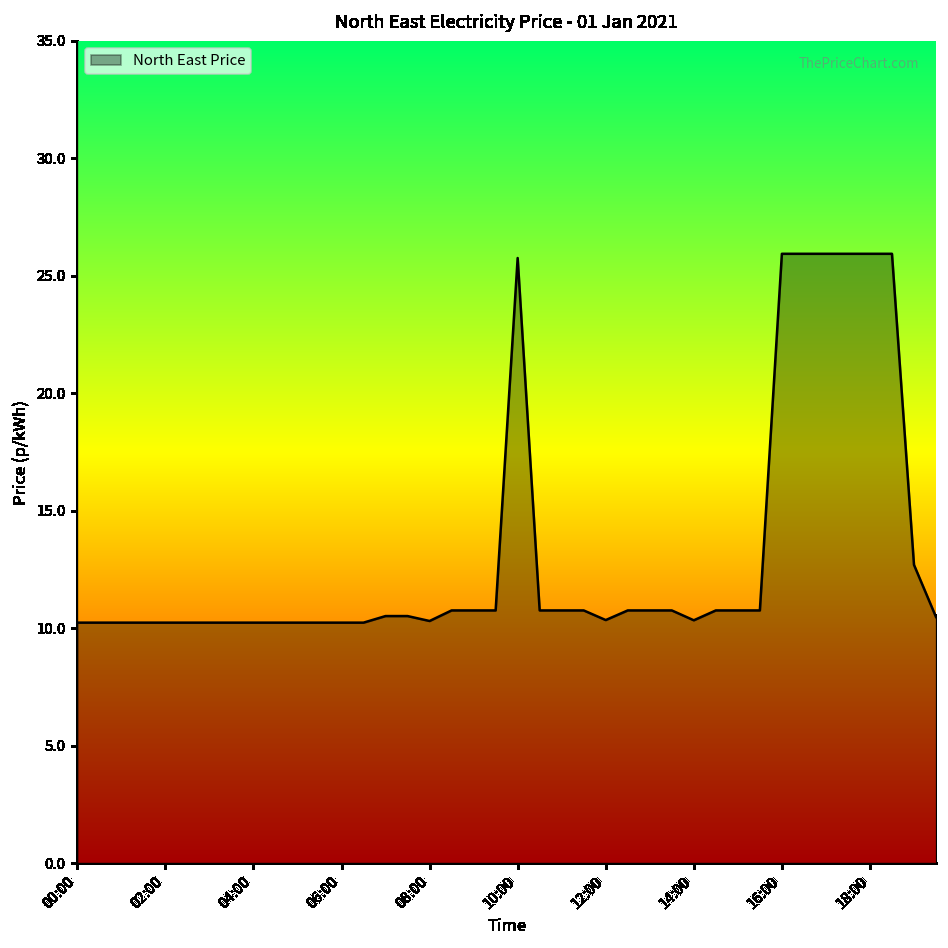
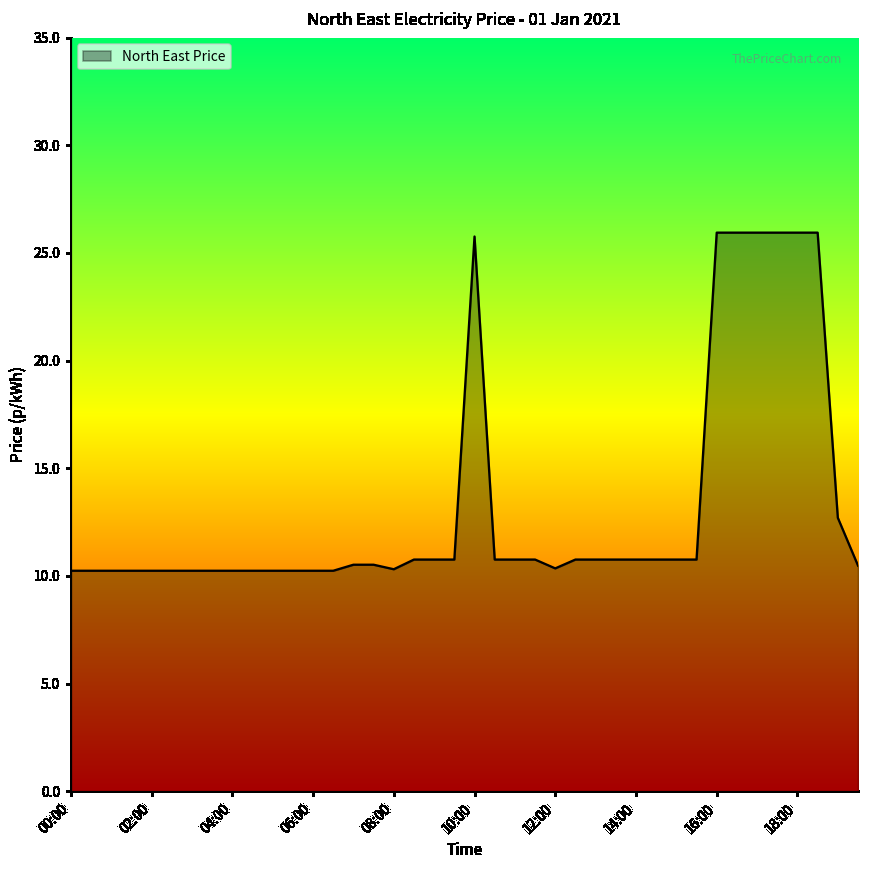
14:00: 10.3 -> 10.8
